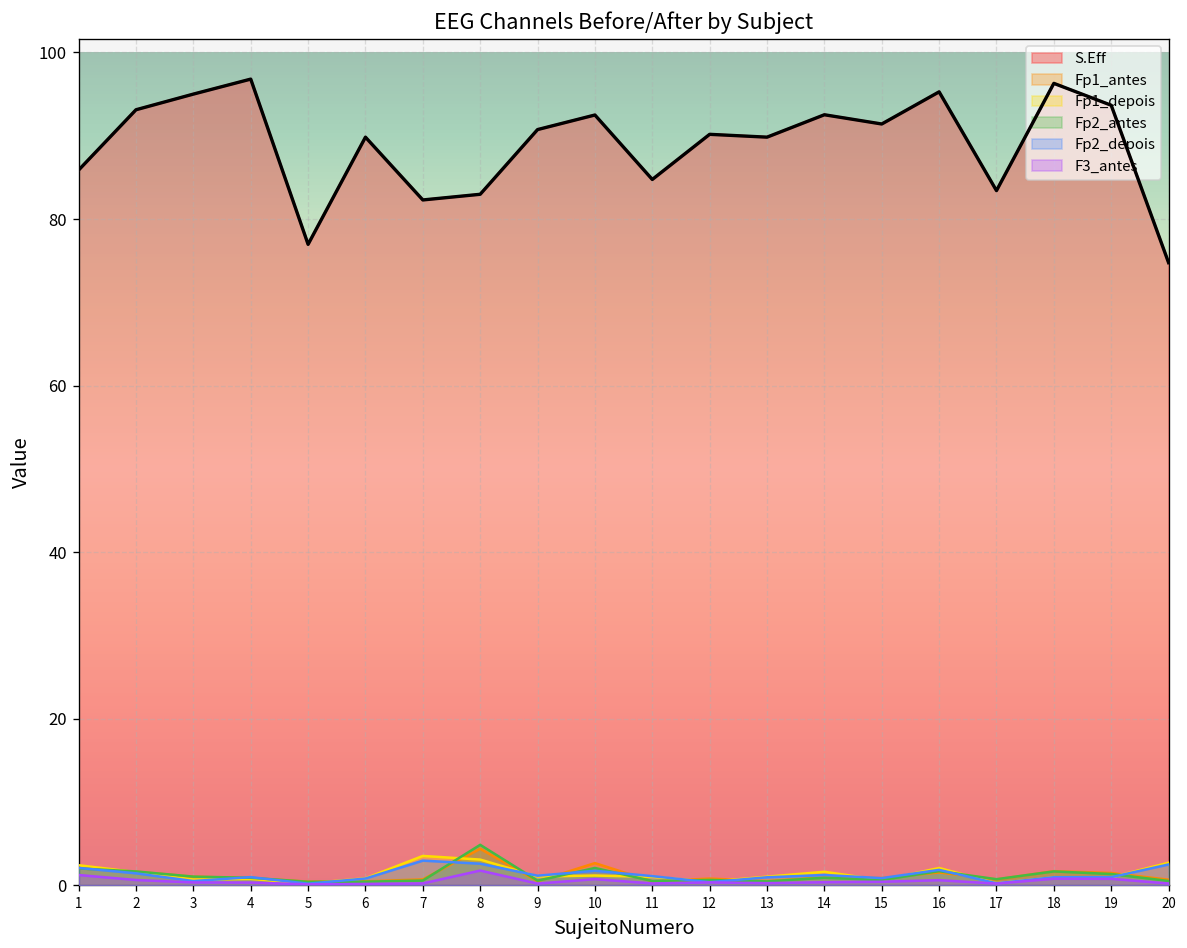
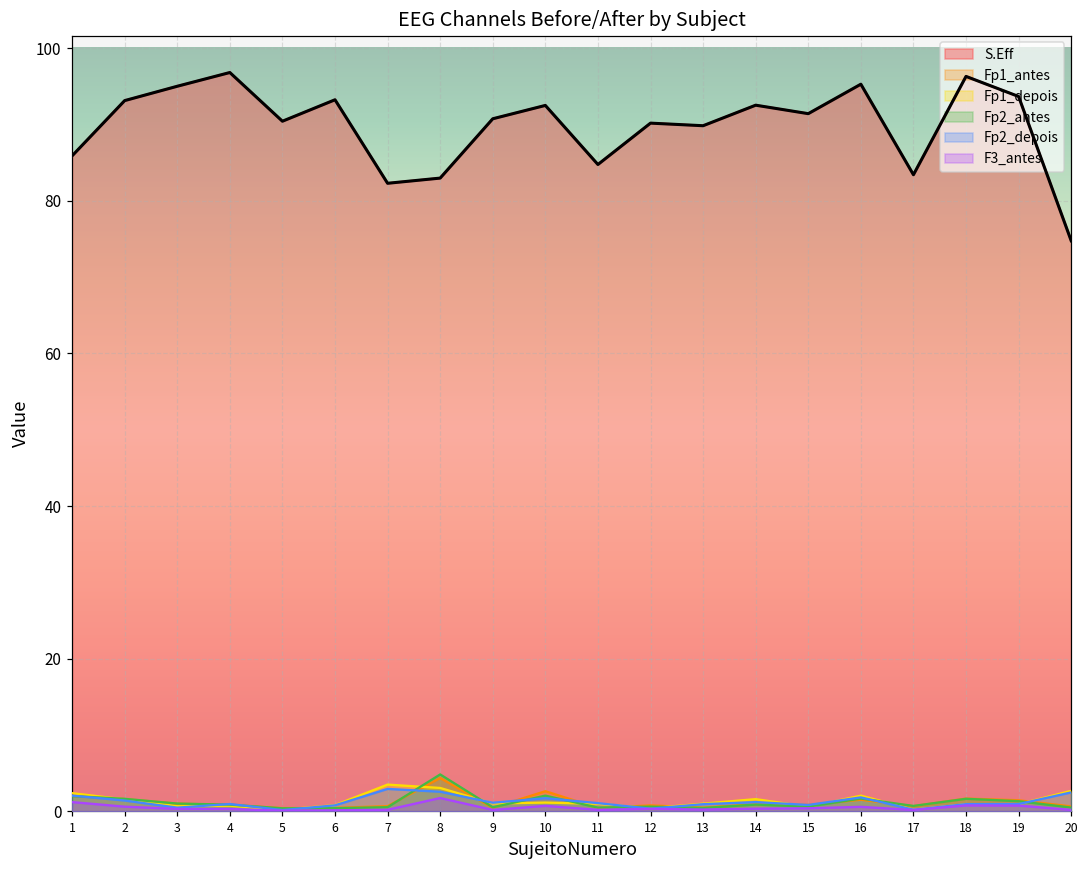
S.Eff, 5: 77 -> 90
S.Eff, 6: 90 -> 93
